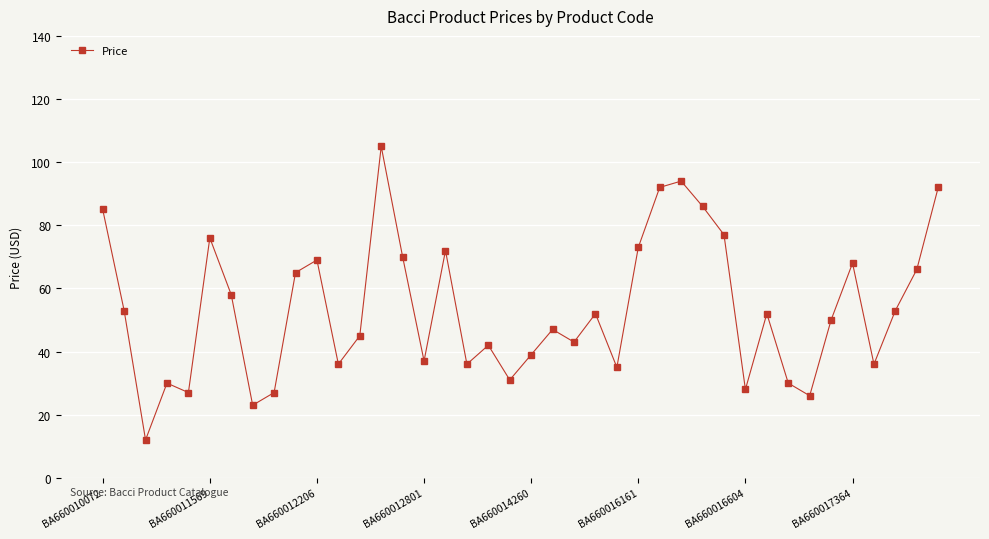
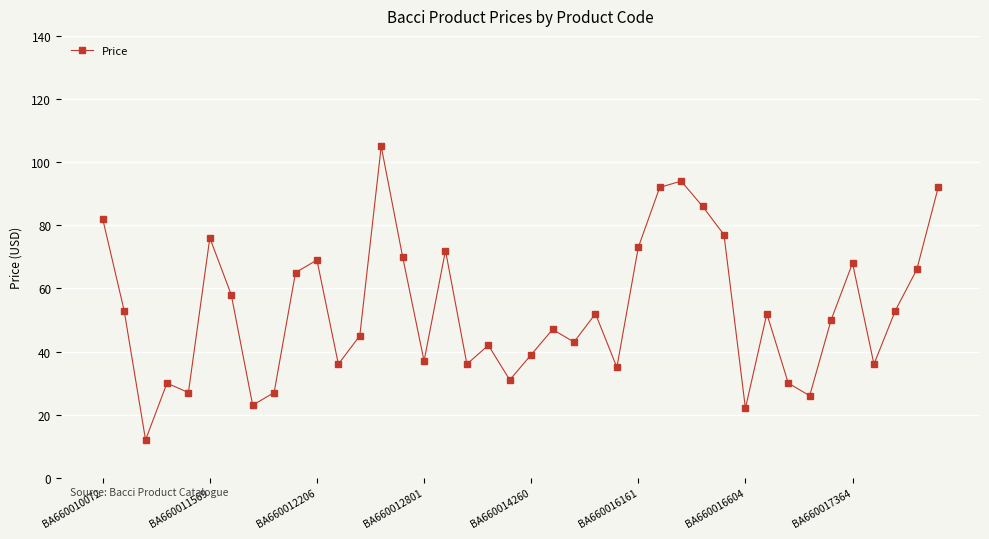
BA660010072: 85 -> 82
BA660016604: 28 -> 22
